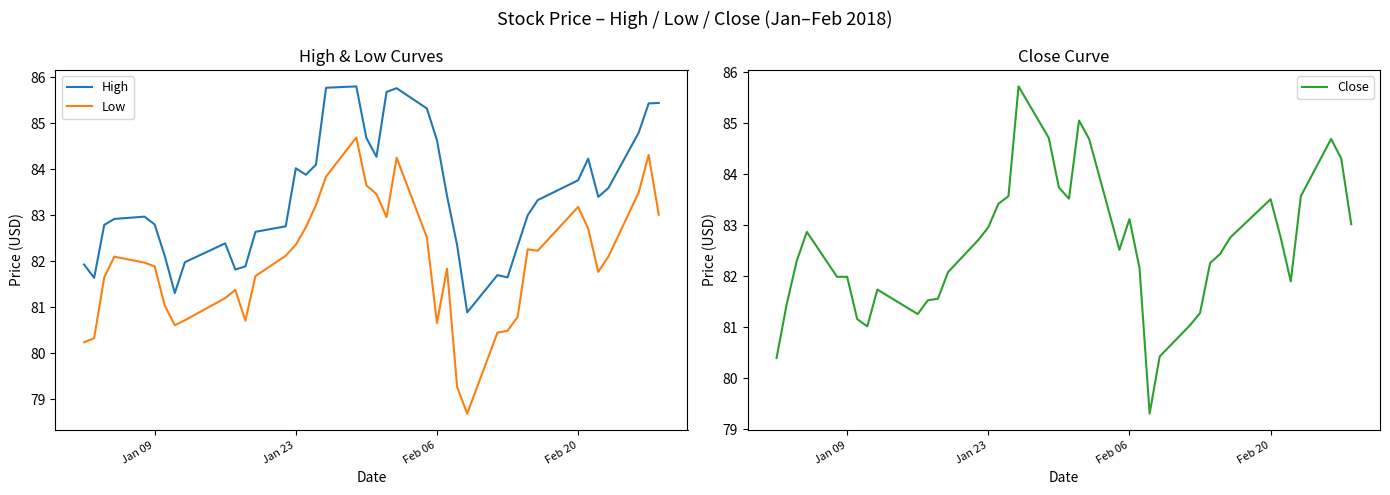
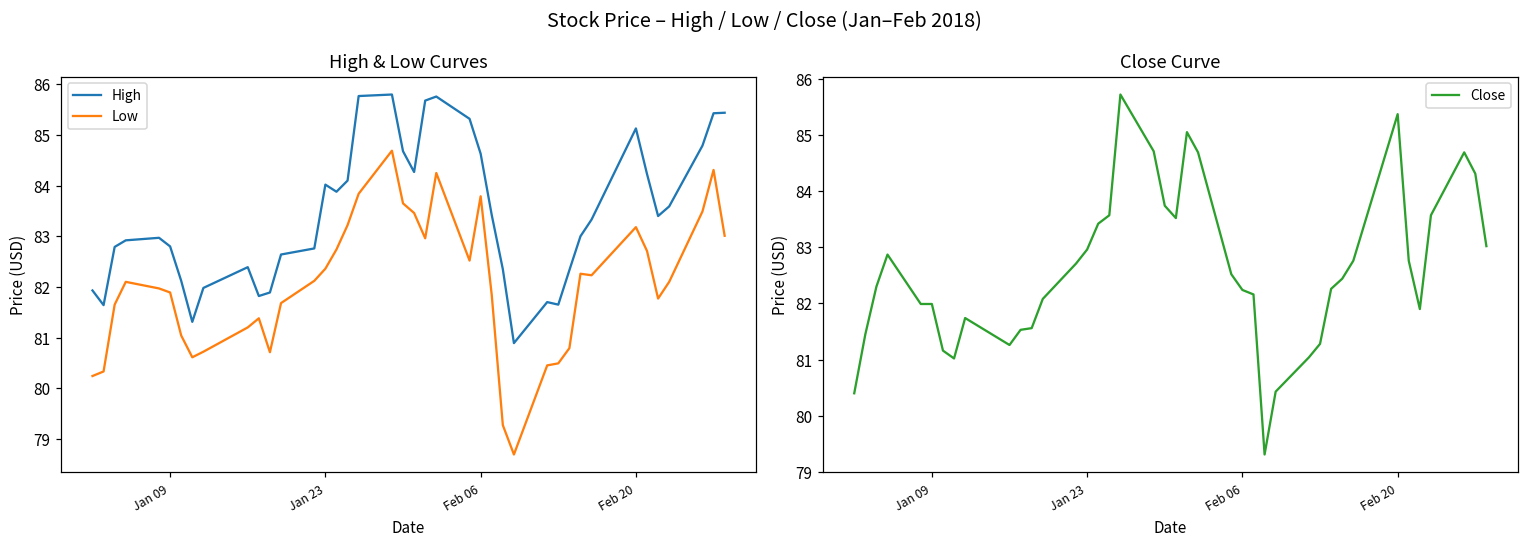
High & Low Curves, Low, Feb 06: 80.7 -> 83.8
High & Low Curves, High, Feb 20: 83.8 -> 85.1
Close Curve, Feb 06: 83.1 -> 82.2
Close Curve, Feb 20: 83.5 -> 85.4
